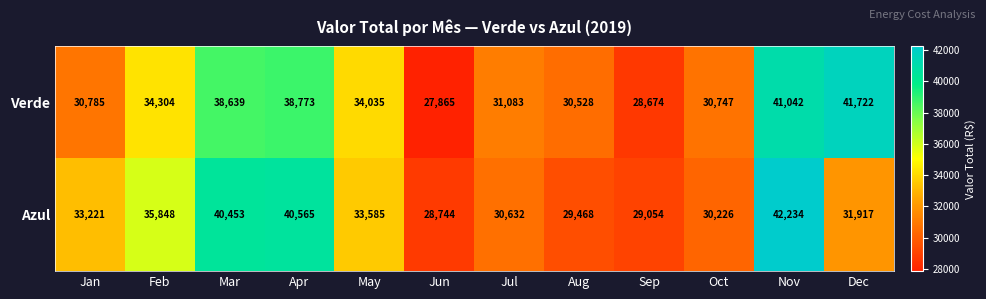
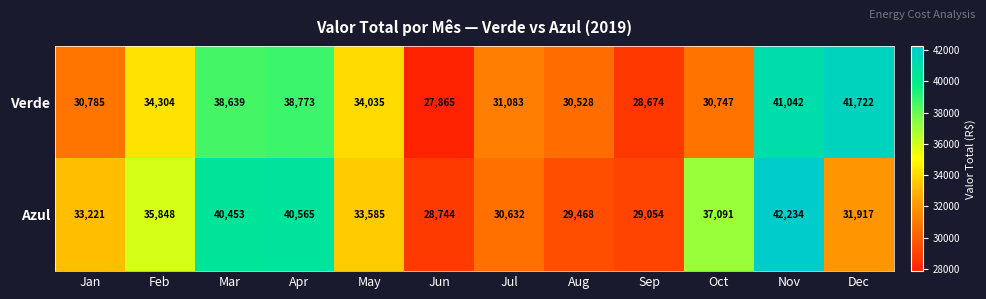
Azul, Oct: 30,226 -> 37,091
